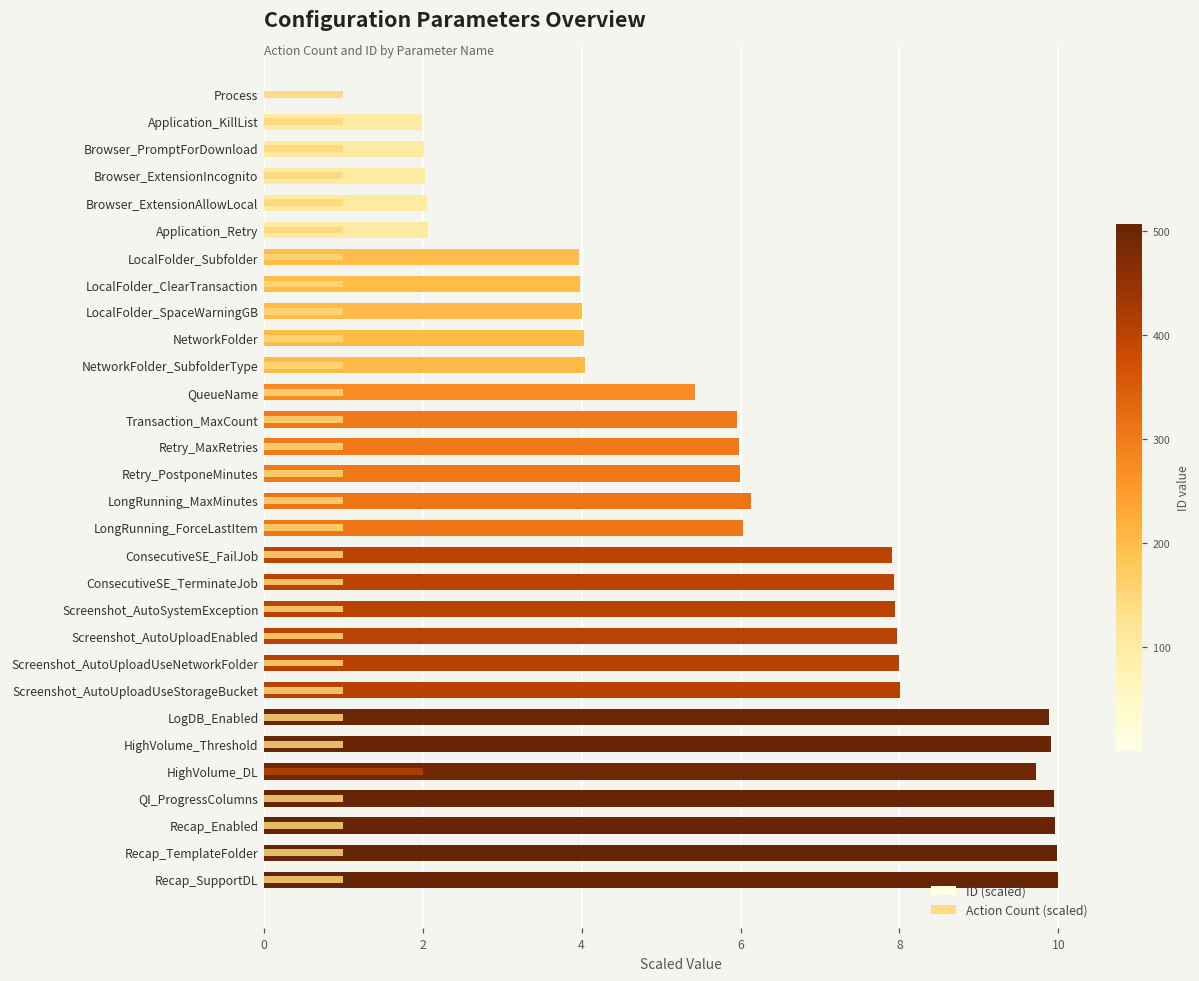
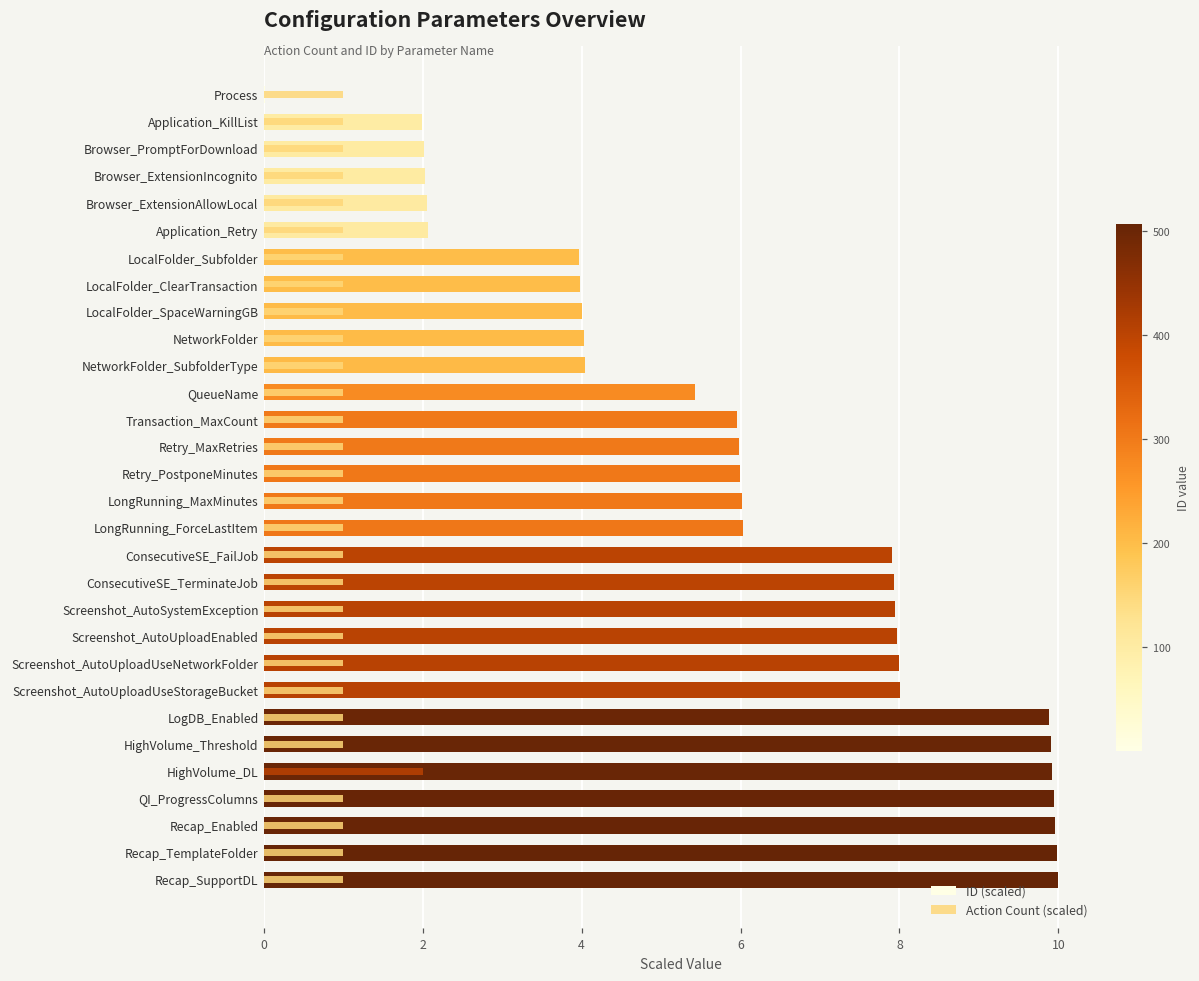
ID (scaled), LongRunning_MaxMinutes: 6.1 -> 6.0
ID (scaled), HighVolume_DL: 9.7 -> 9.9
